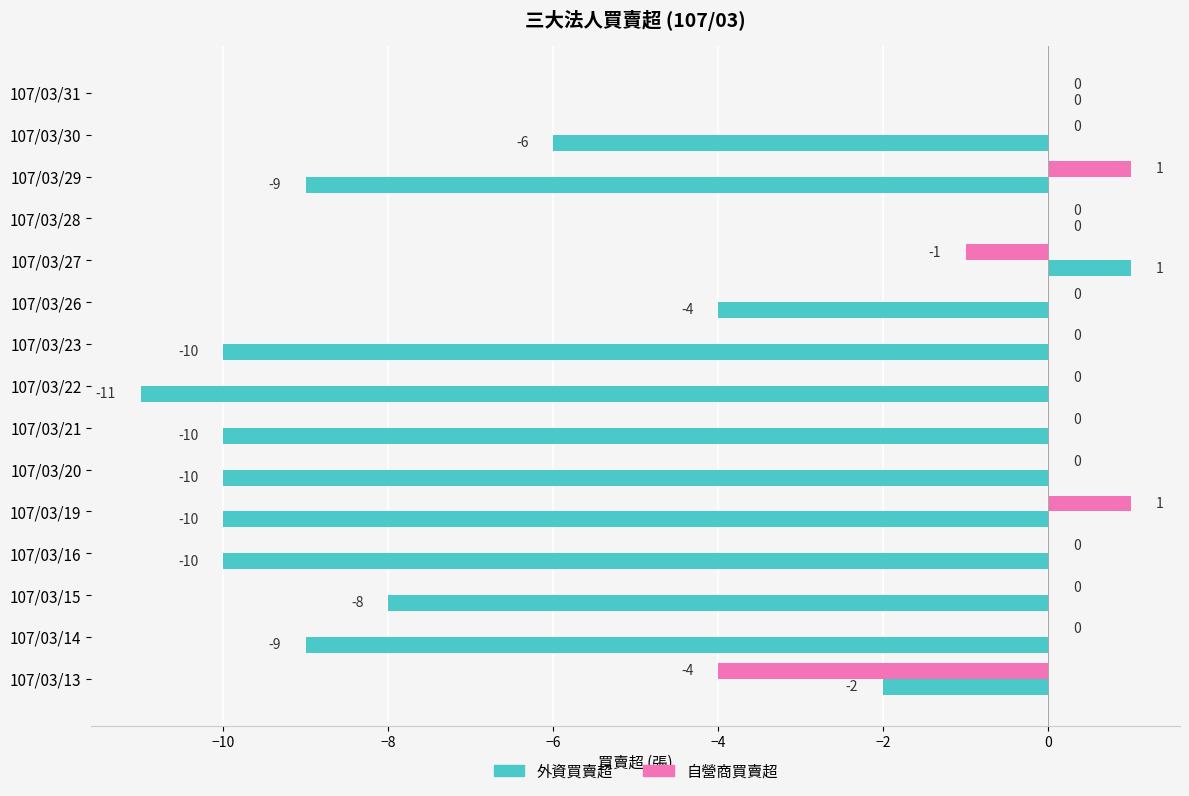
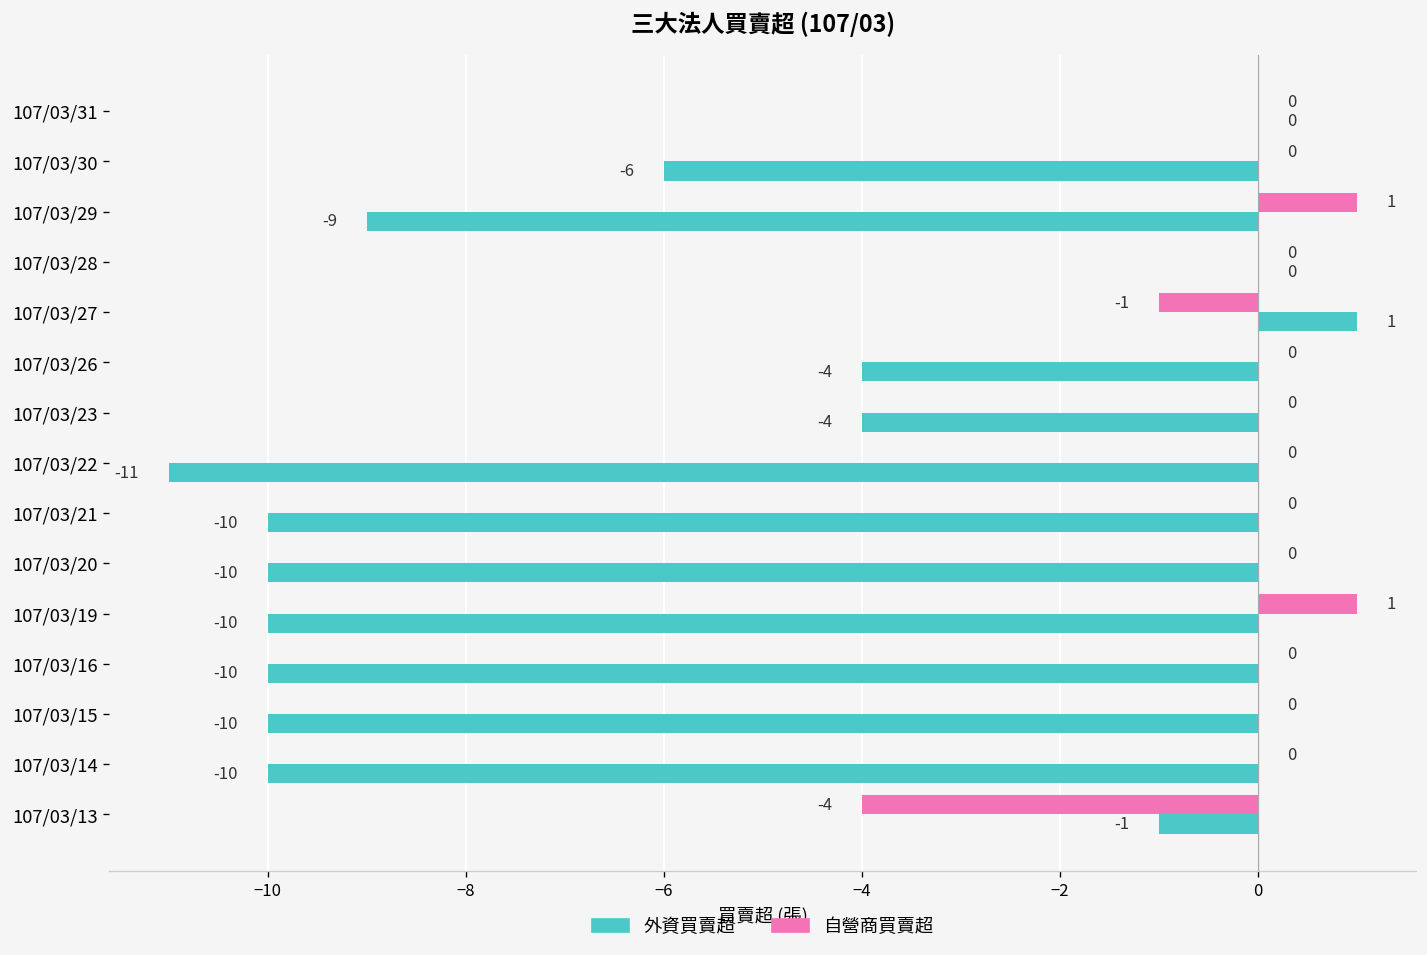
外資買賣超, 107/03/23: -10 -> -4
外資買賣超, 107/03/15: -8 -> -10
外資買賣超, 107/03/14: -9 -> -10
外資買賣超, 107/03/13: -2 -> -1
